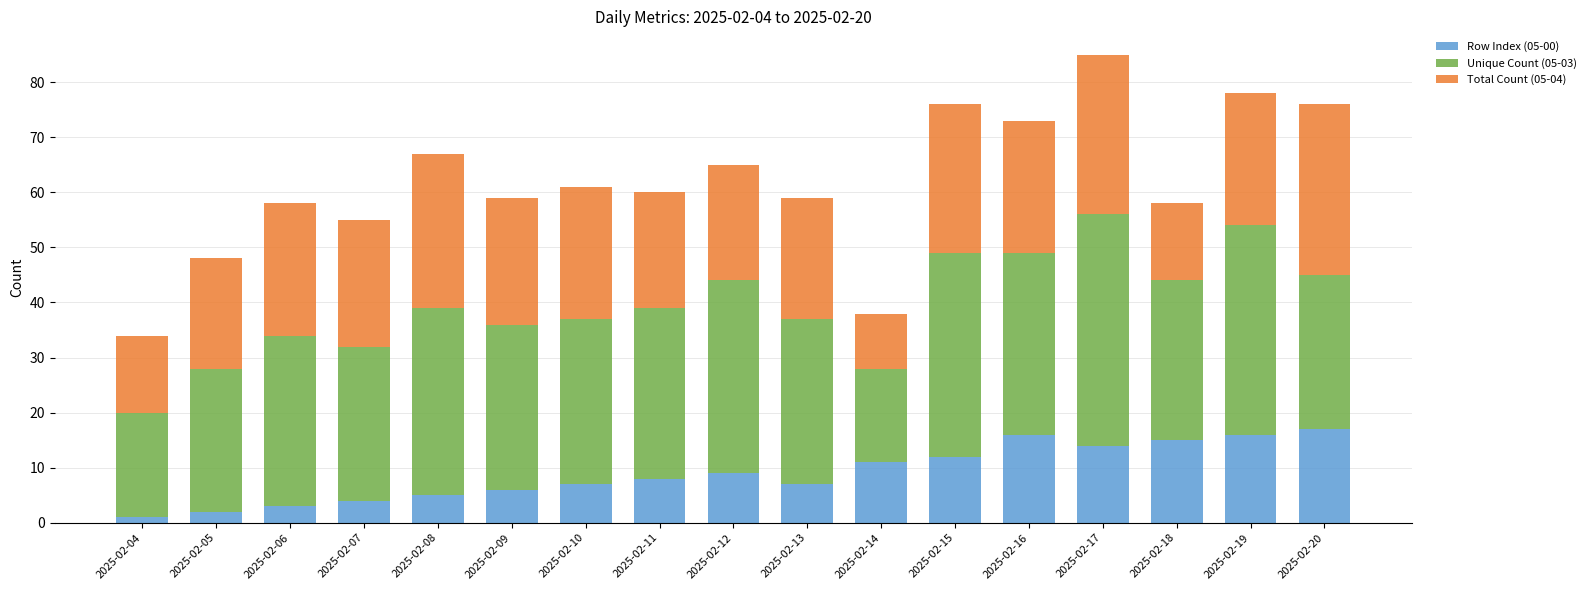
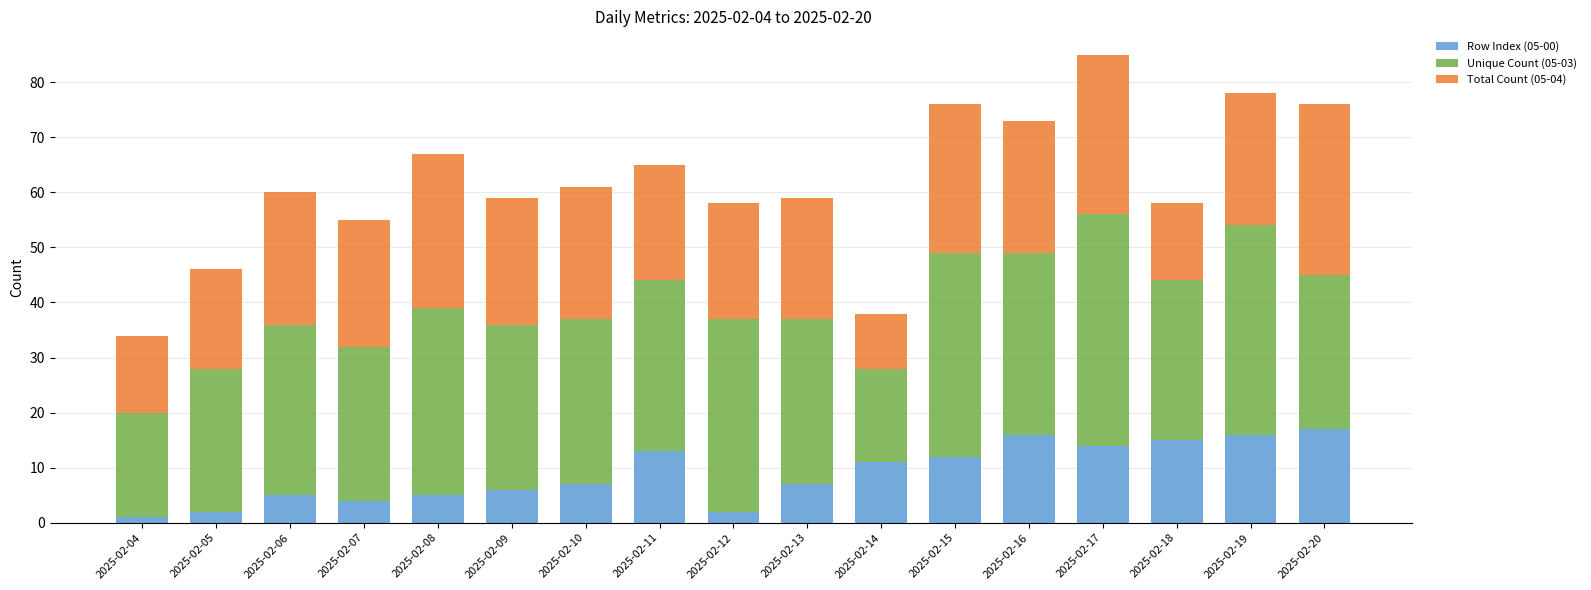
Total Count (05-04), 2025-02-05: 20 -> 18
Row Index (05-00), 2025-02-06: 3 -> 5
Row Index (05-00), 2025-02-11: 8 -> 13
Row Index (05-00), 2025-02-12: 9 -> 2
